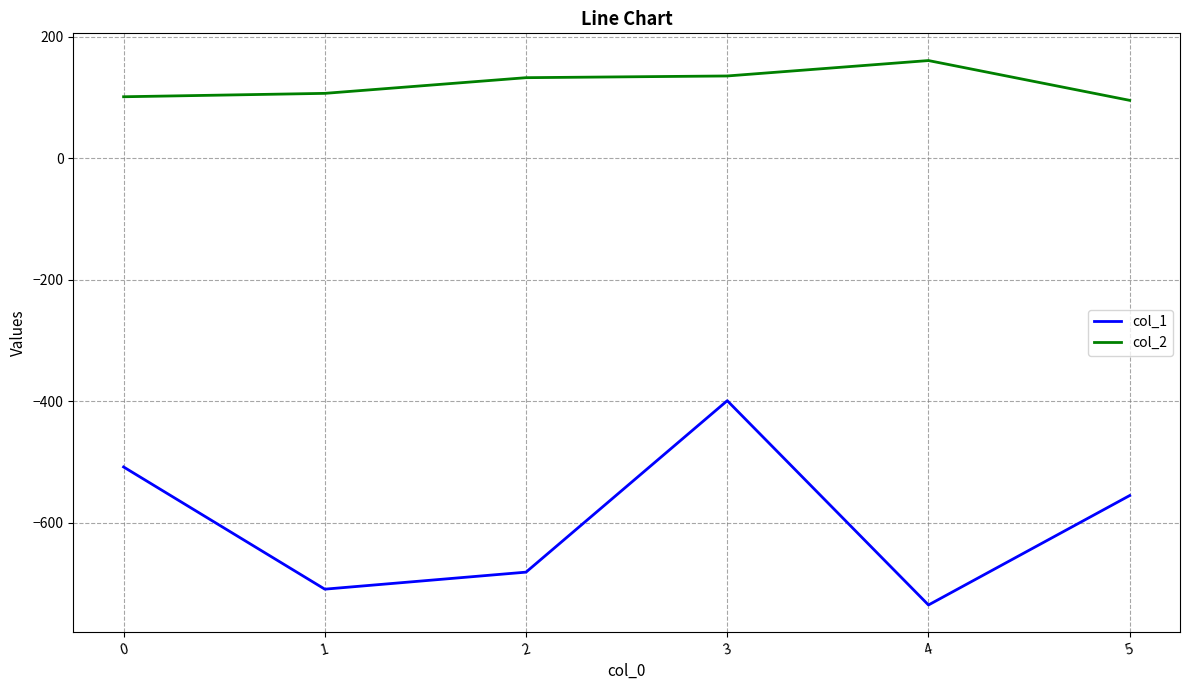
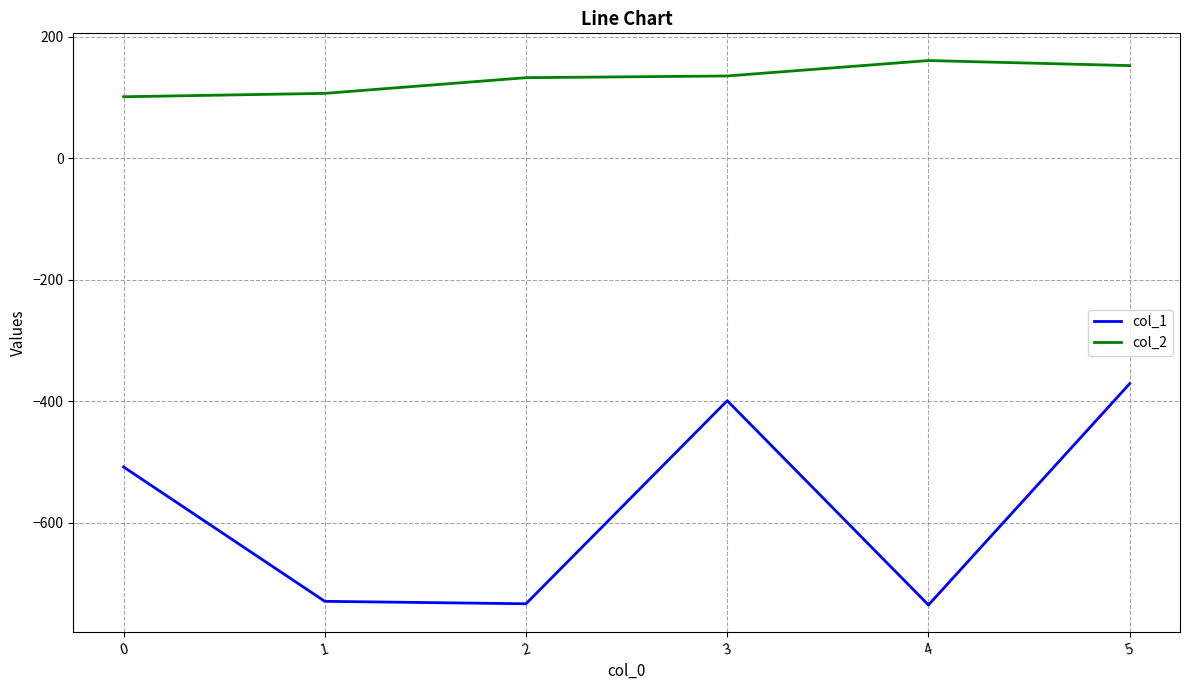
col_1, 1: -710 -> -730
col_1, 2: -680 -> -730
col_1, 5: -560 -> -370
col_2, 5: 90 -> 150
